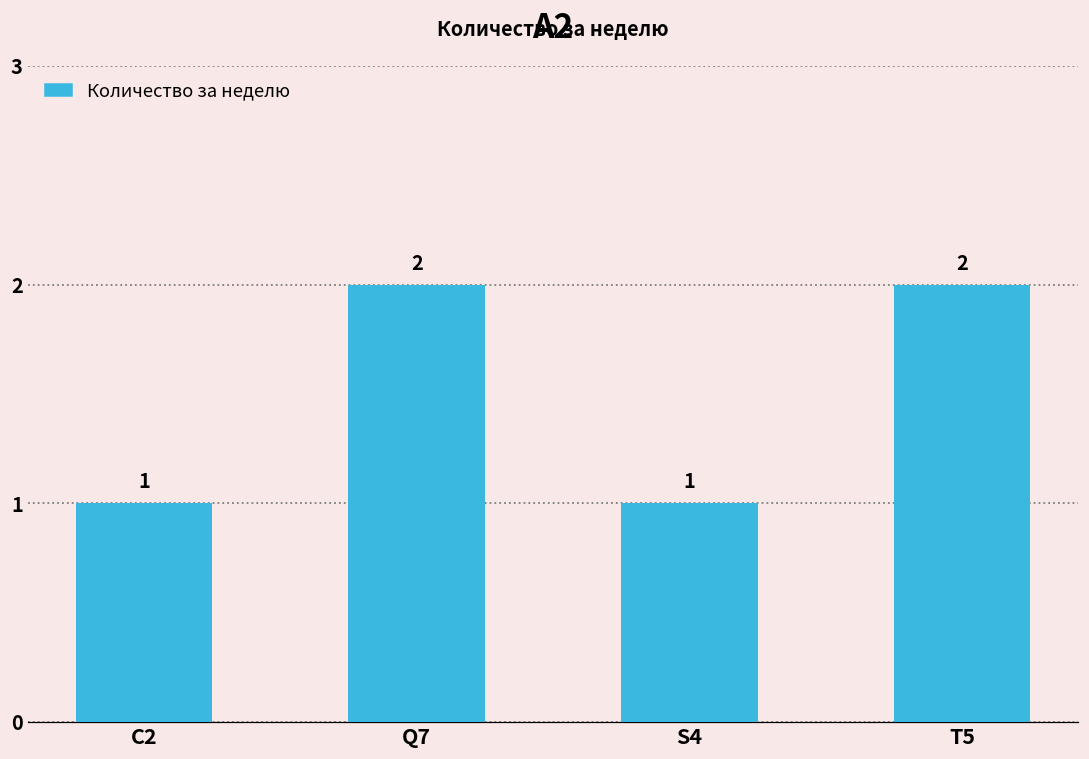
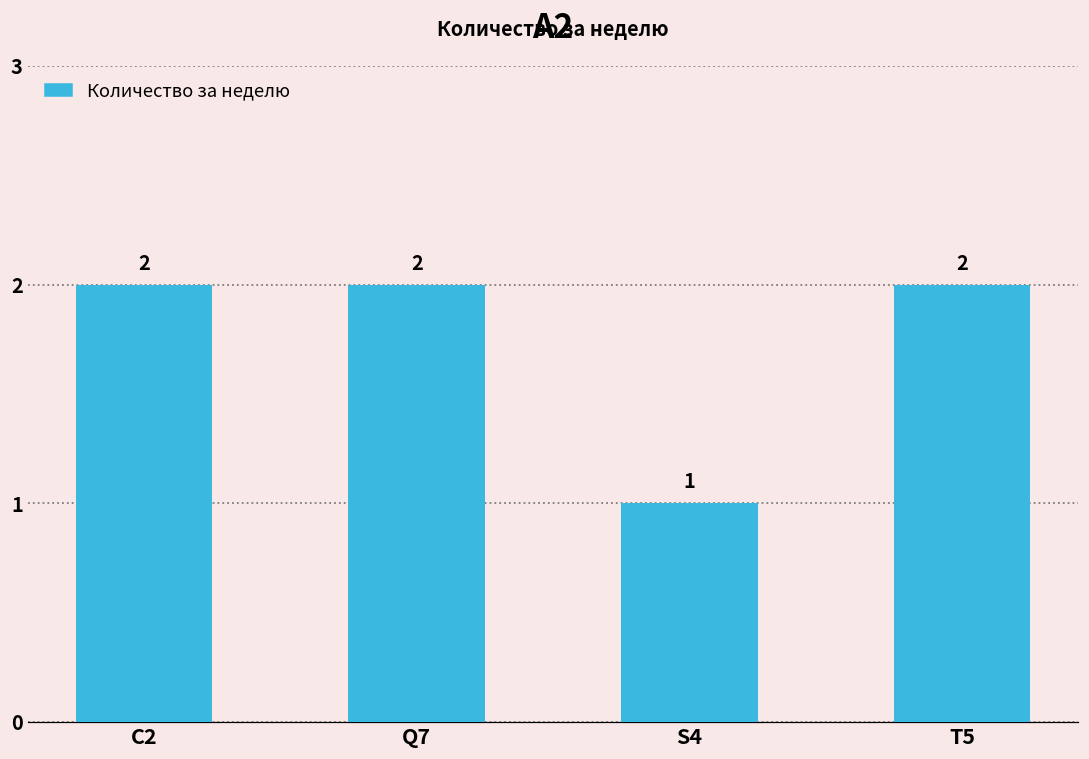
C2: 1 -> 2
